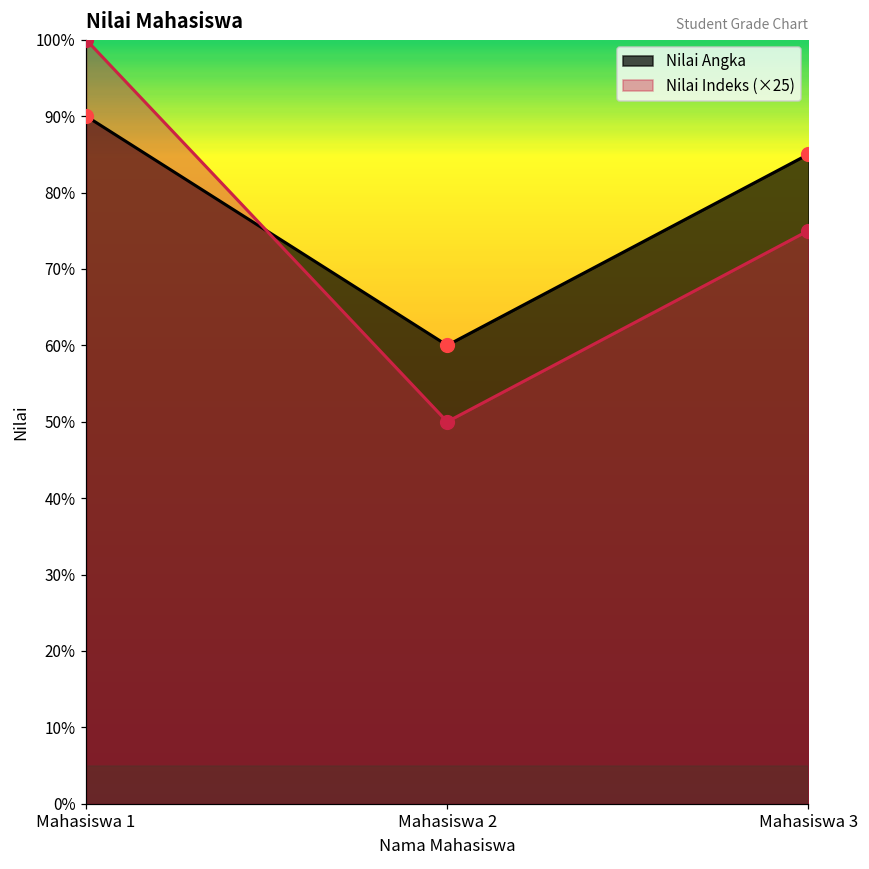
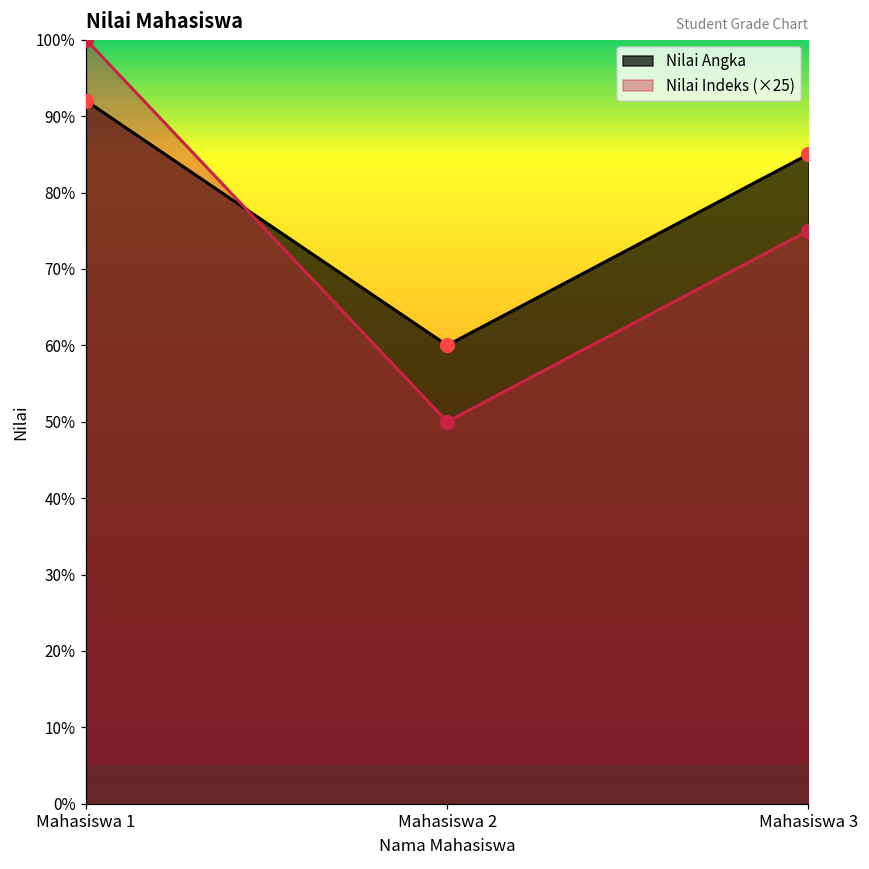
Nilai Angka, Mahasiswa 1: 90% -> 92%
